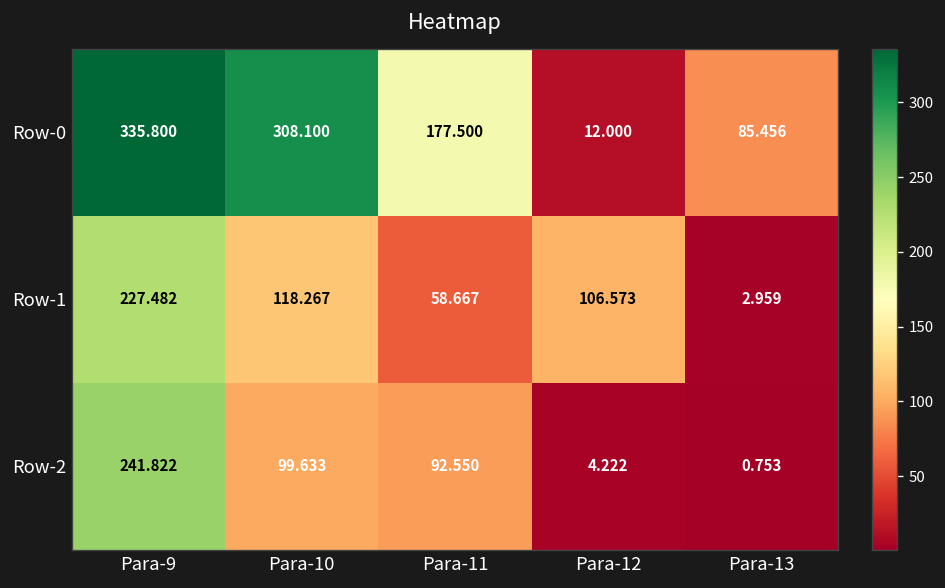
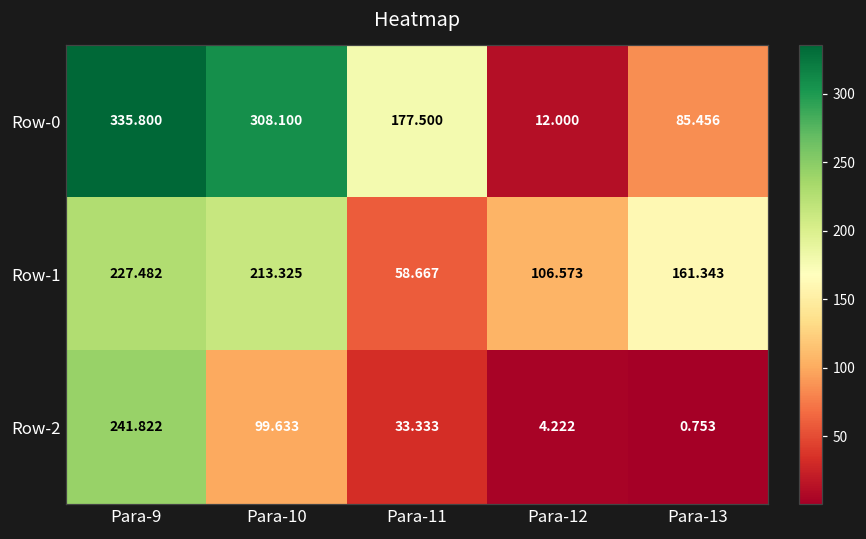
Row-1, Para-10: 118.267 -> 213.325
Row-1, Para-13: 2.959 -> 161.343
Row-2, Para-11: 92.550 -> 33.333
